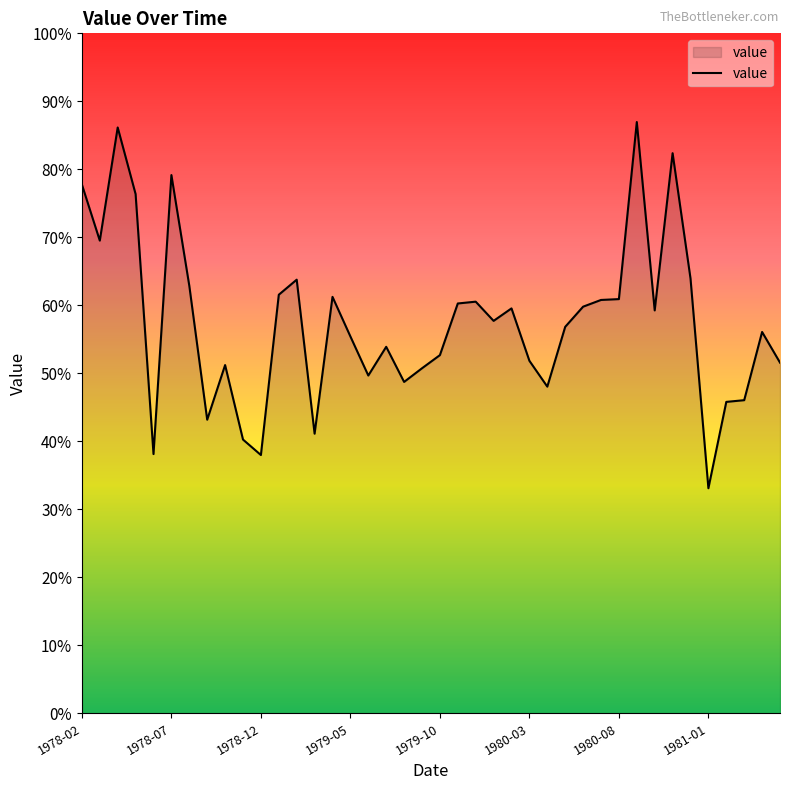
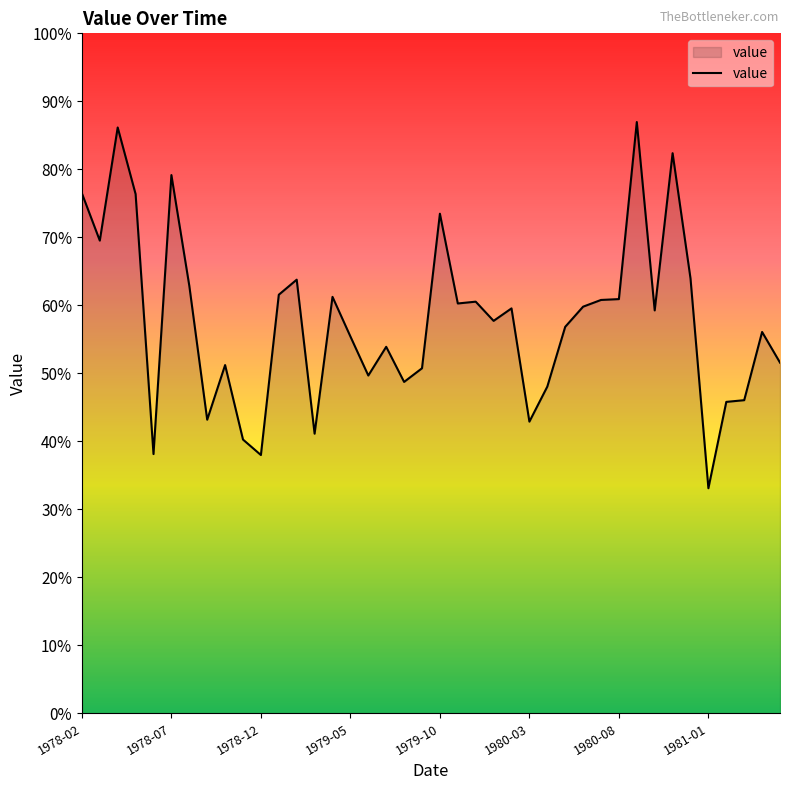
1978-02: 78% -> 76%
1979-10: 53% -> 73%
1980-03: 52% -> 43%
